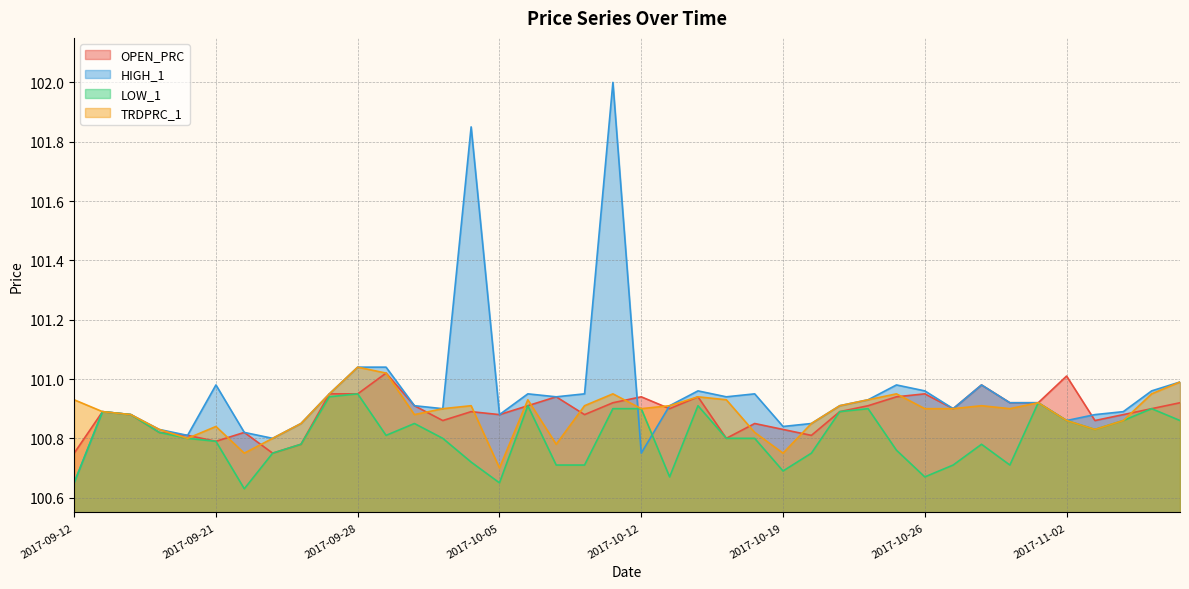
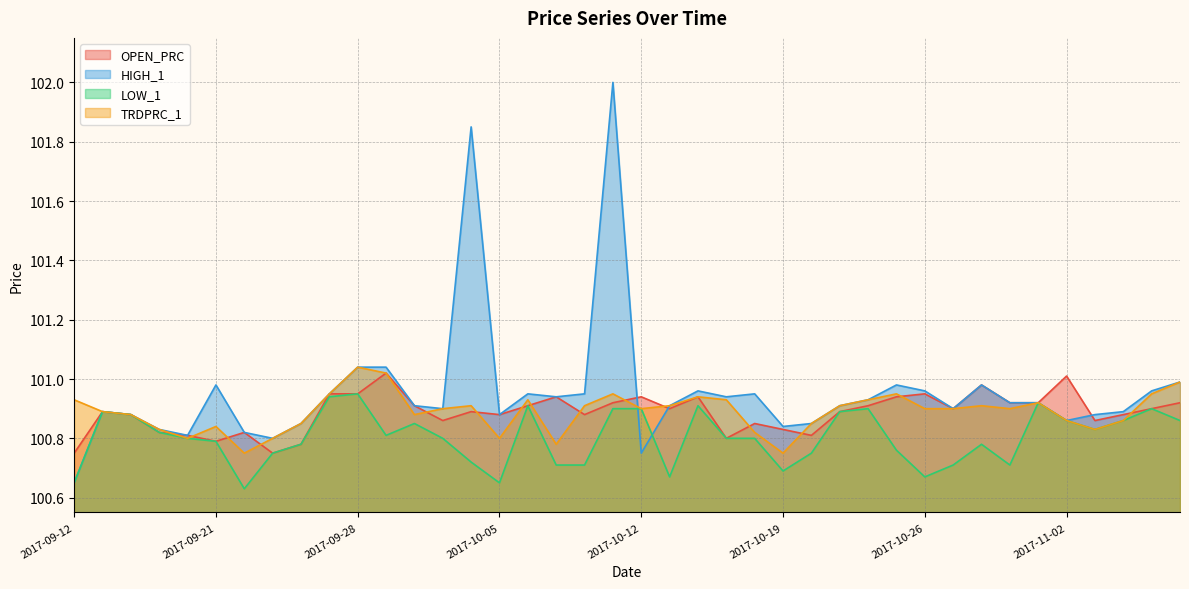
TRDPRC_1, 2017-10-05: 100.7 -> 100.8
